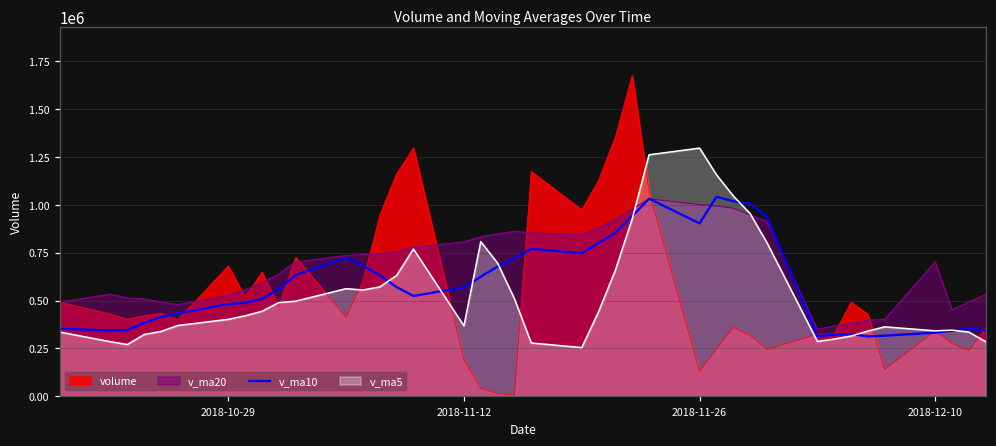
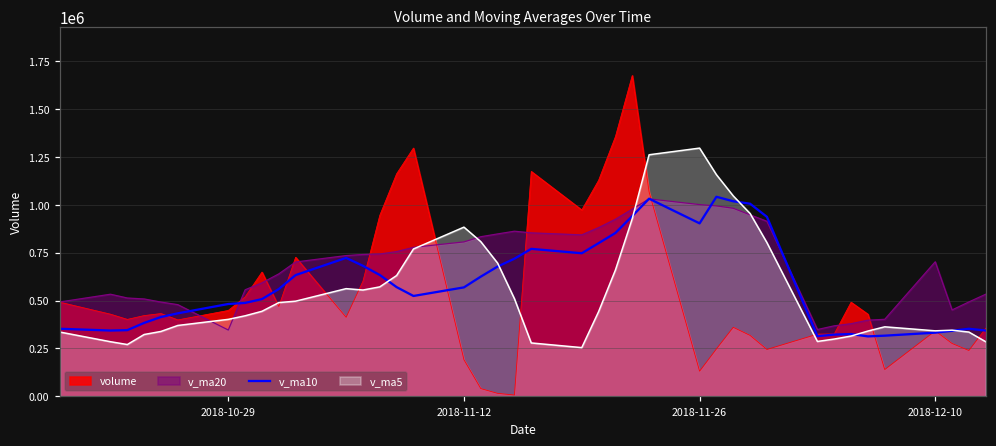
volume, 2018-10-29: 680000 -> 450000
v_ma20, 2018-10-29: 530000 -> 350000
v_ma5, 2018-11-12: 370000 -> 880000
